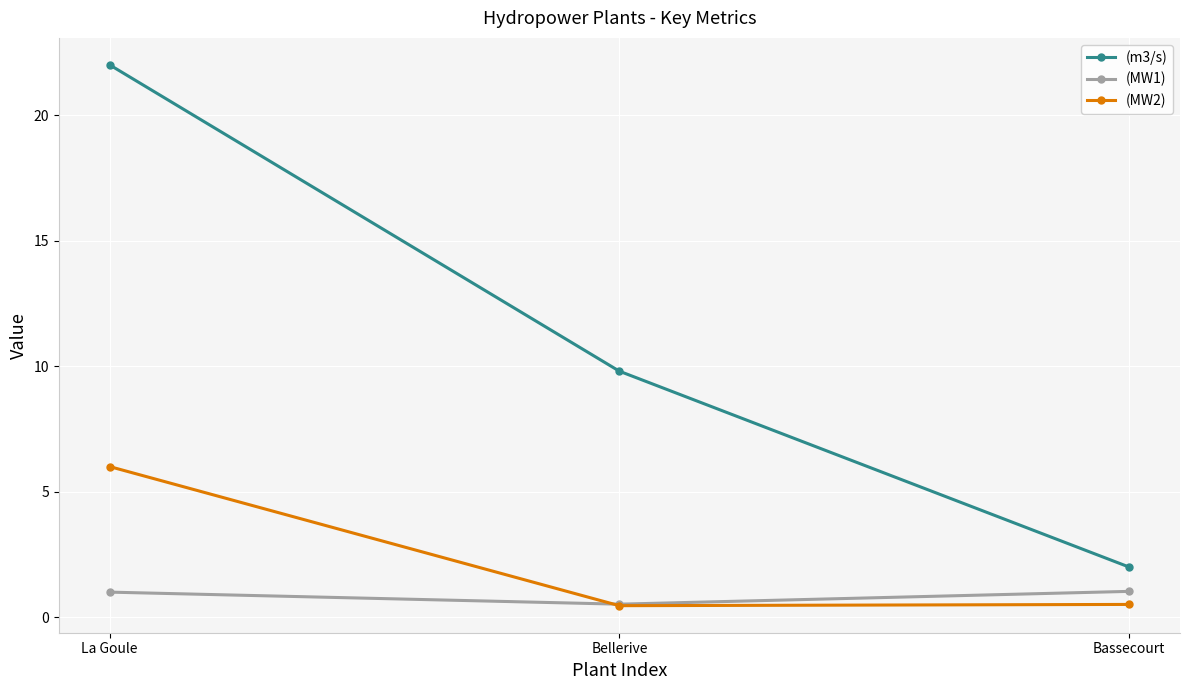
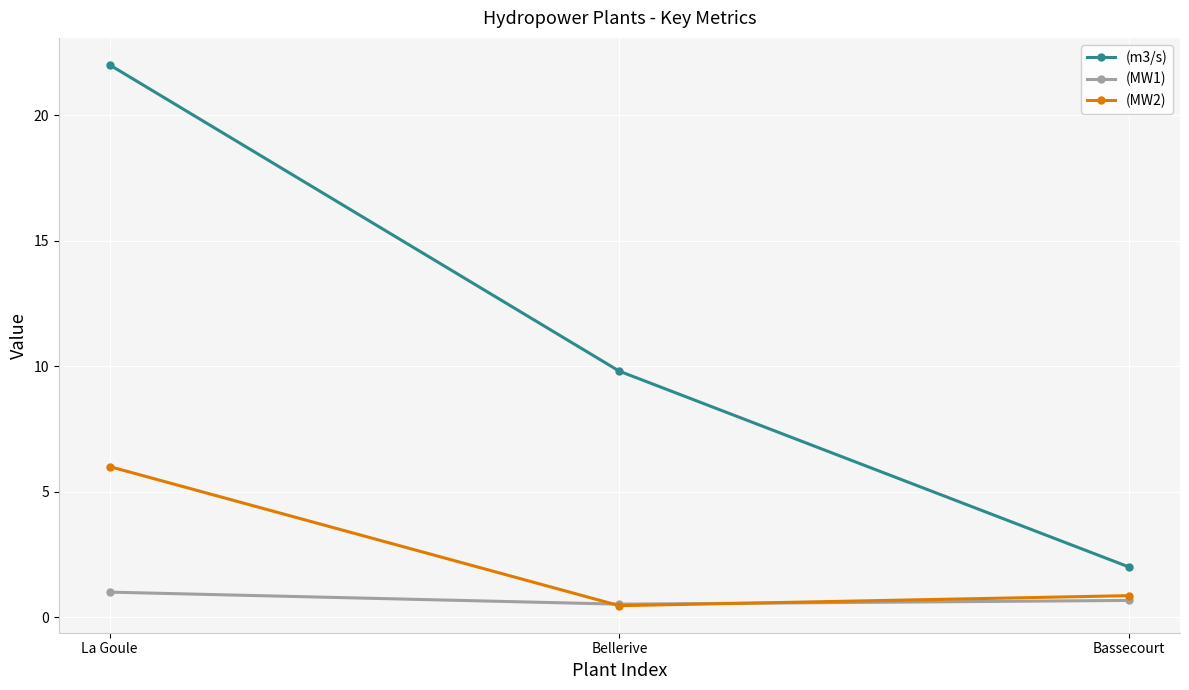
(MW1), Bassecourt: 1.0 -> 0.7
(MW2), Bassecourt: 0.5 -> 0.9
